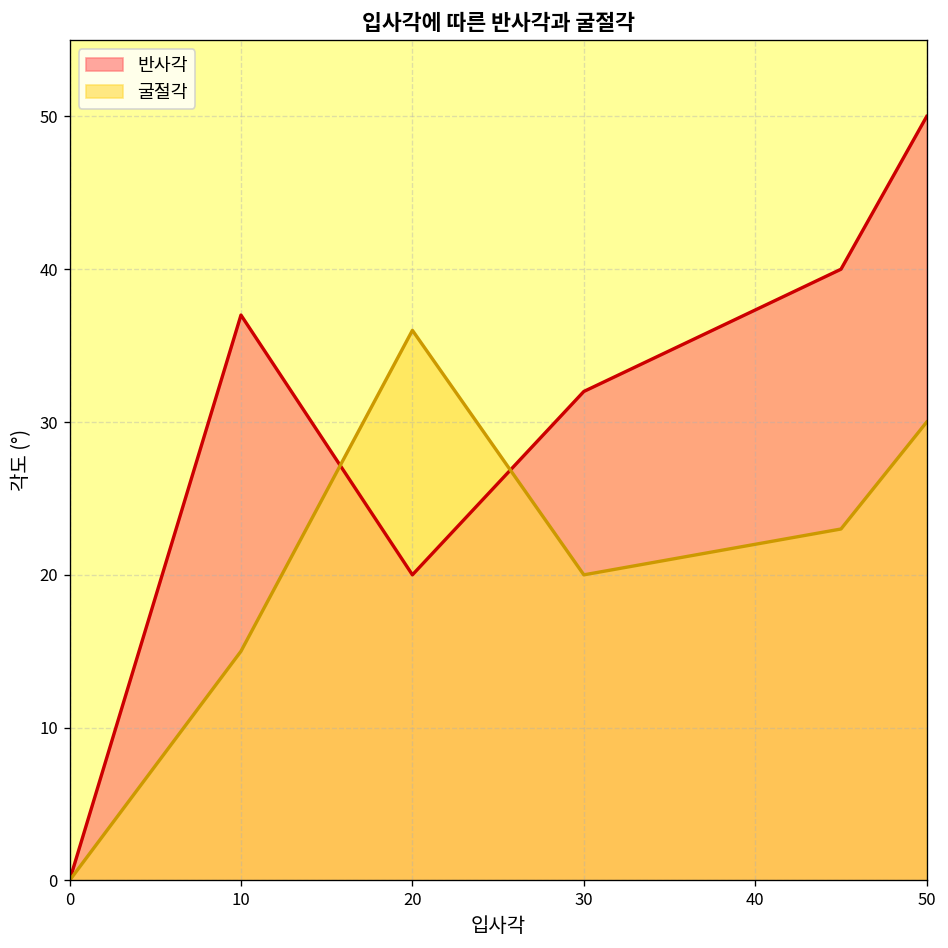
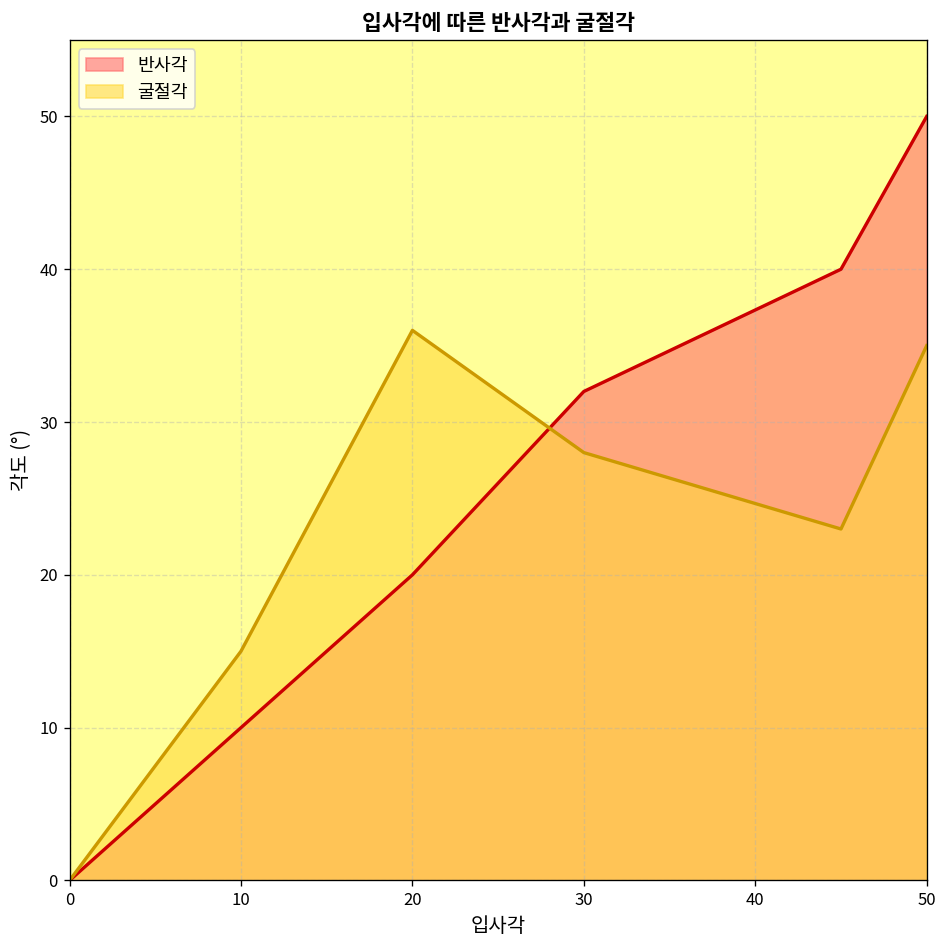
반사각, 10: 37 -> 10
굴절각, 30: 20 -> 28
굴절각, 50: 30 -> 35
